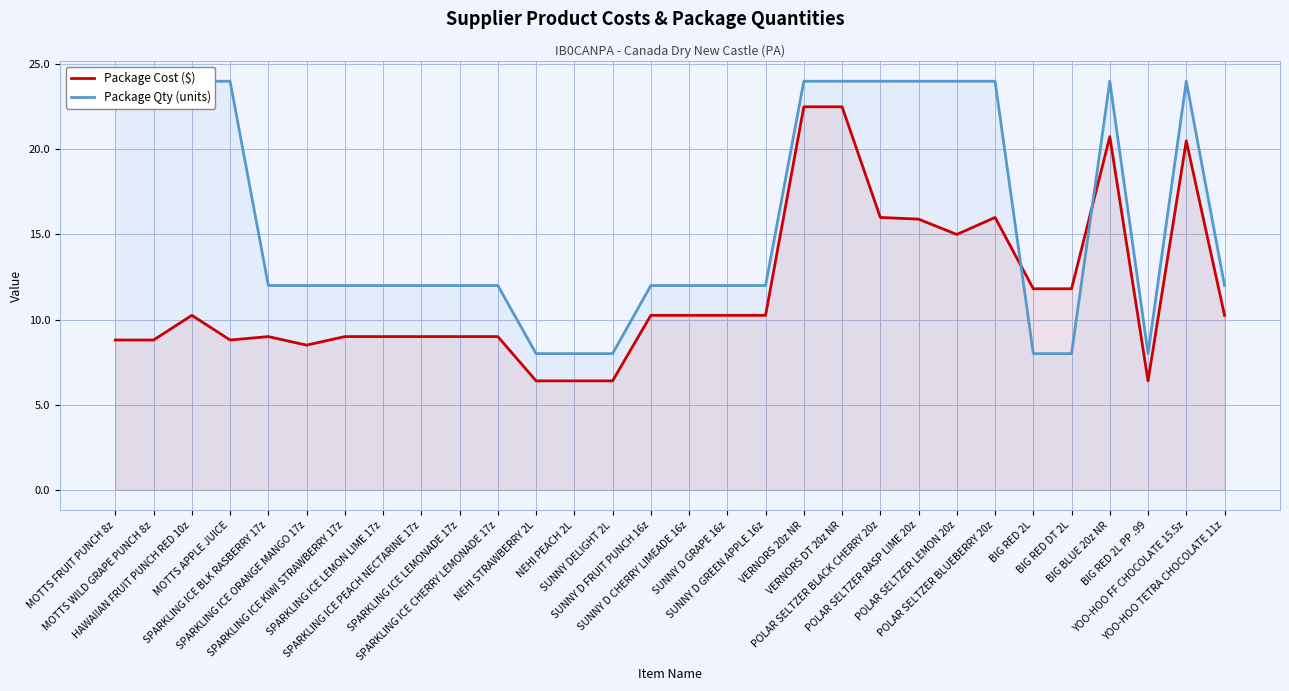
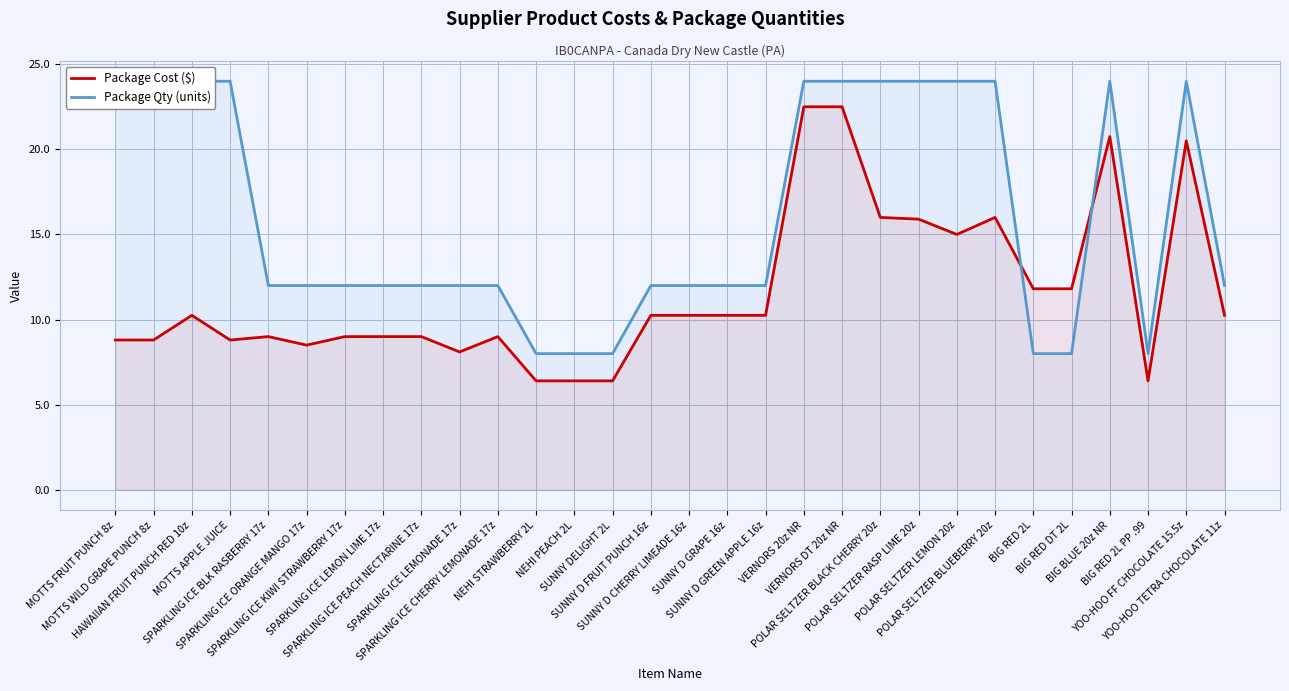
Package Cost ($), SPARKLING ICE LEMONADE 17z: 9.0 -> 8.1
